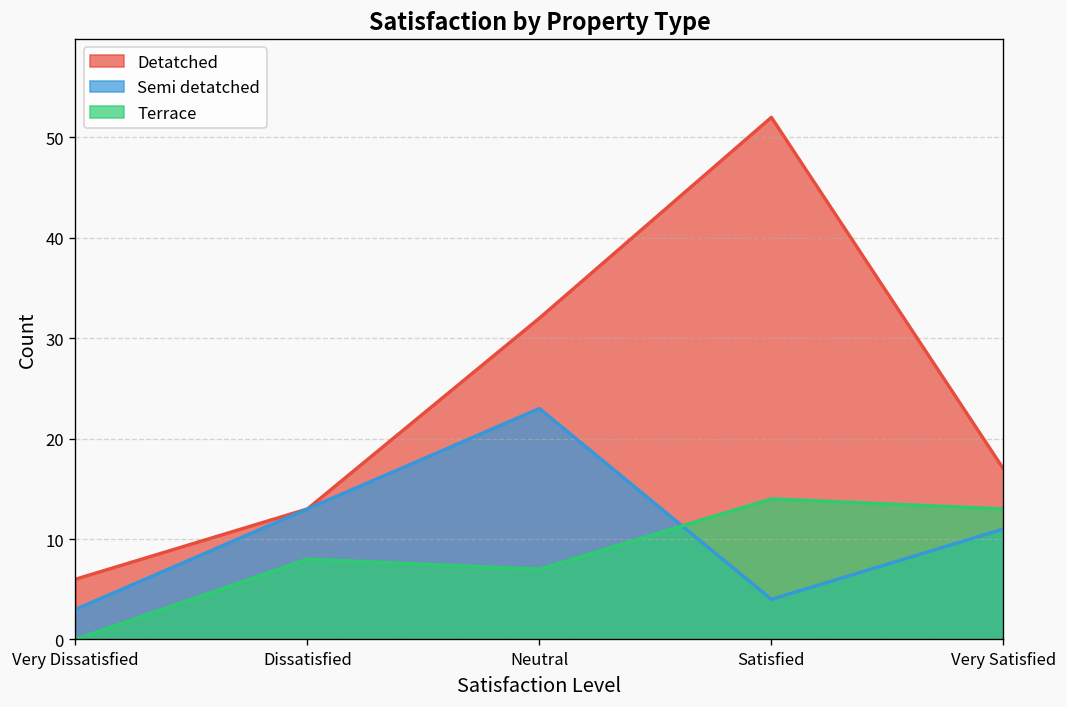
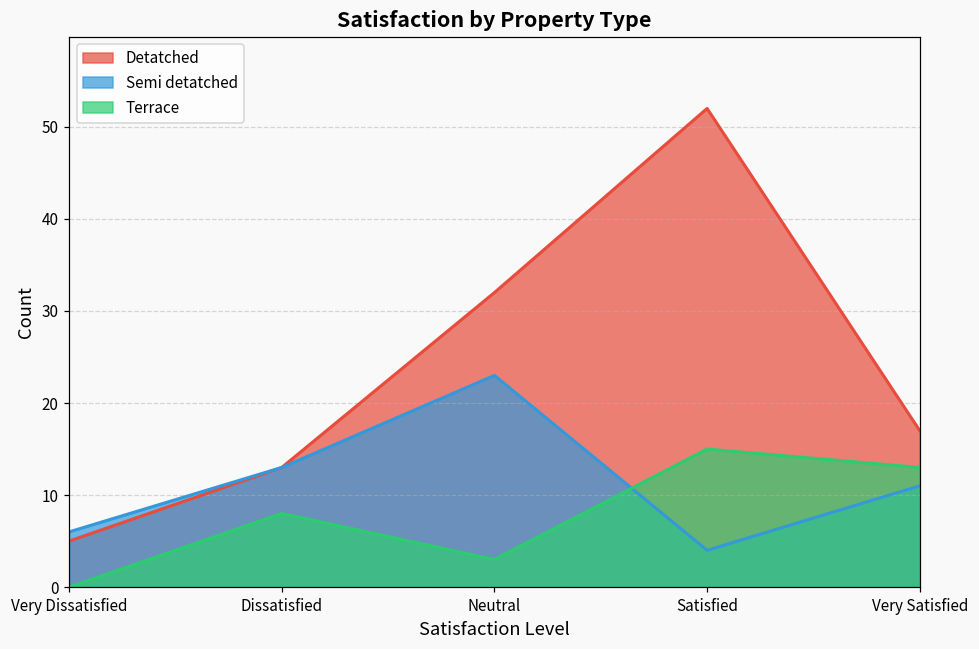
Detatched, Very Dissatisfied: 6 -> 5
Semi detatched, Very Dissatisfied: 3 -> 6
Terrace, Neutral: 7 -> 3
Terrace, Satisfied: 14 -> 15
